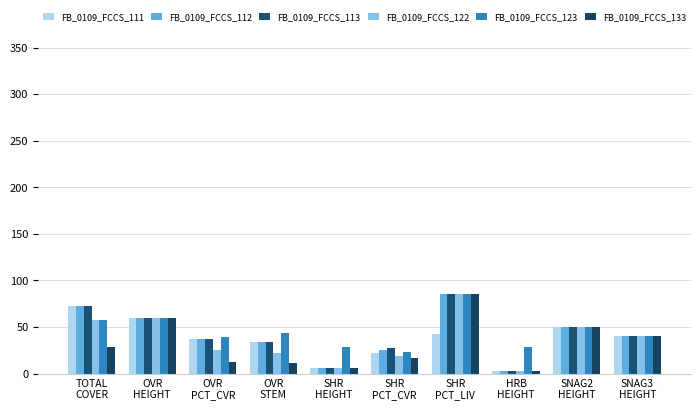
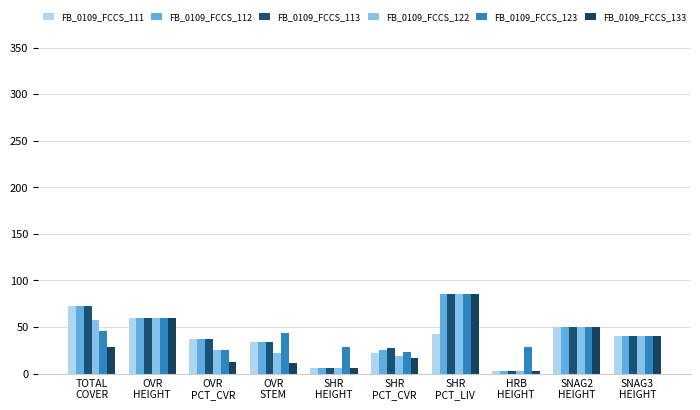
FB_0109_FCCS_123, TOTAL COVER: 60 -> 50
FB_0109_FCCS_123, OVR PCT_CVR: 40 -> 30
